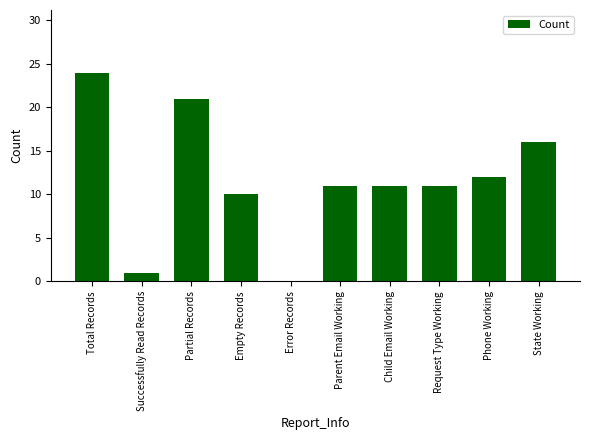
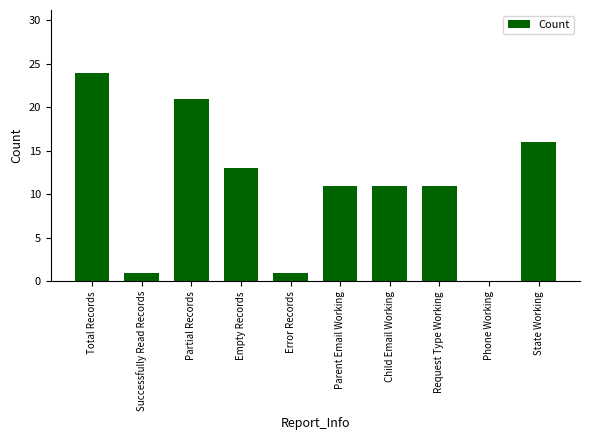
Empty Records: 10 -> 13
Error Records: 0 -> 1
Phone Working: 12 -> 0
